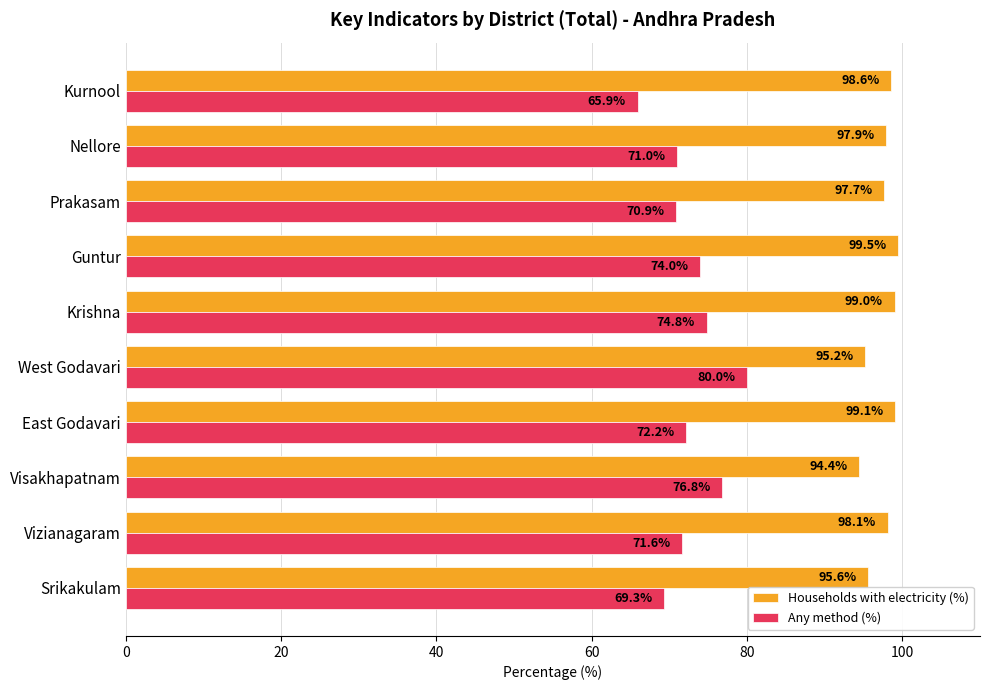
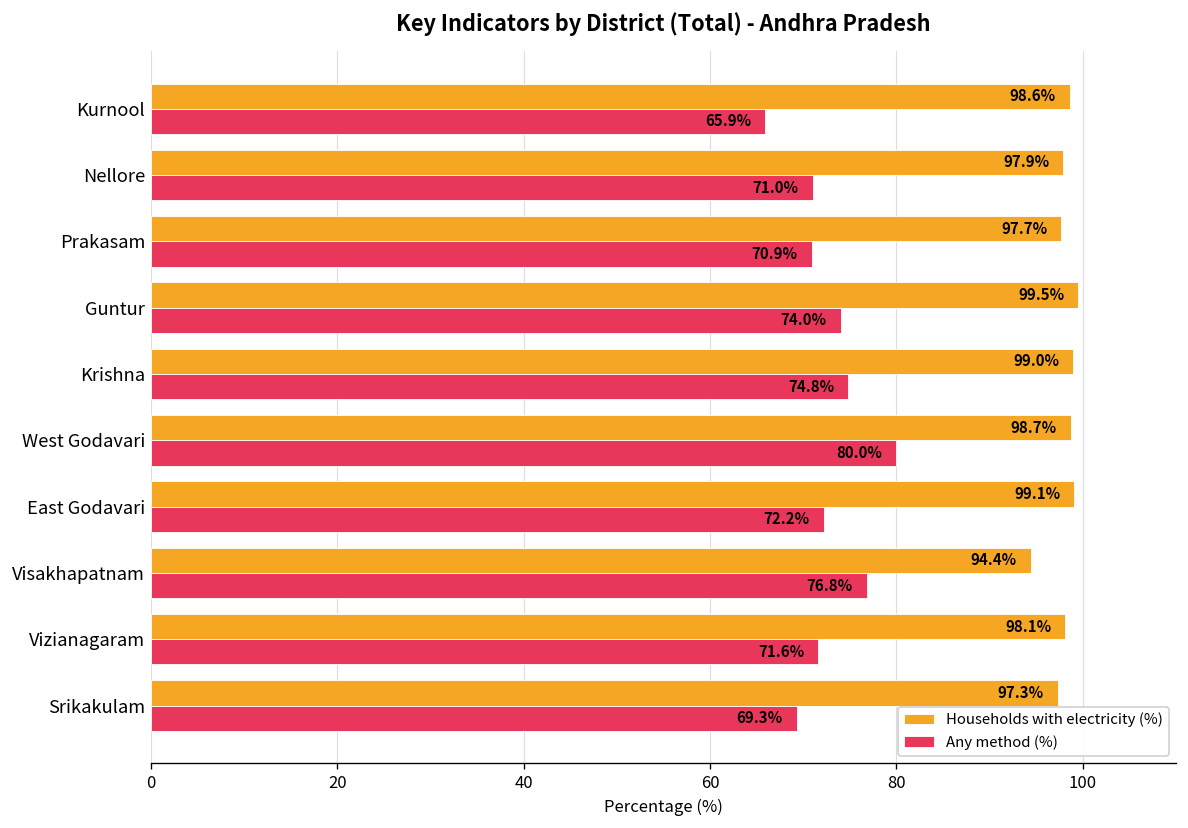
Households with electricity (%), West Godavari: 95.2% -> 98.7%
Households with electricity (%), Srikakulam: 95.6% -> 97.3%
